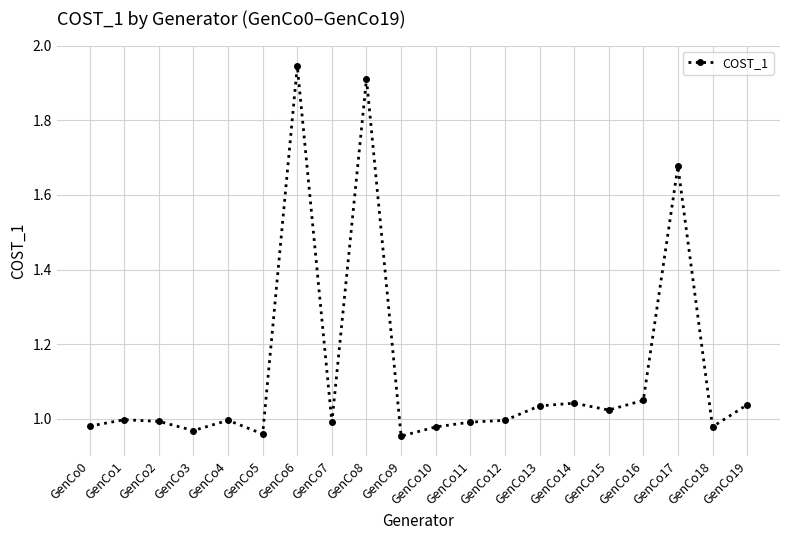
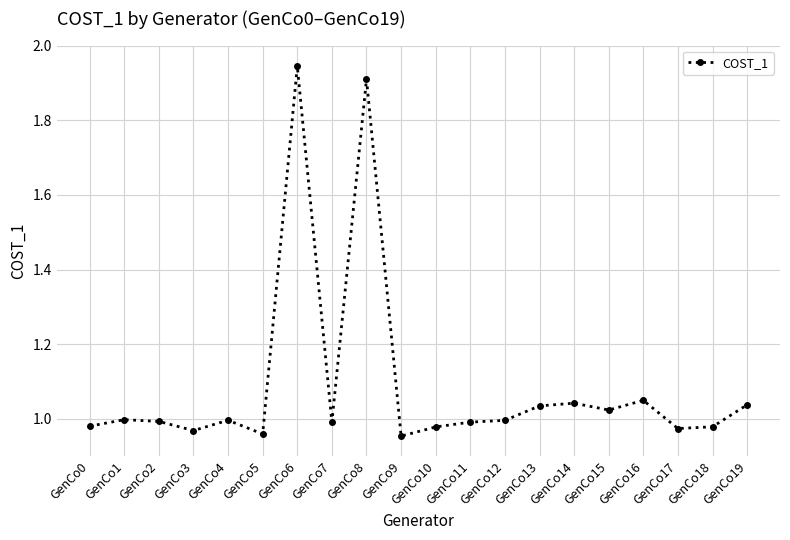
GenCo17: 1.68 -> 0.97
